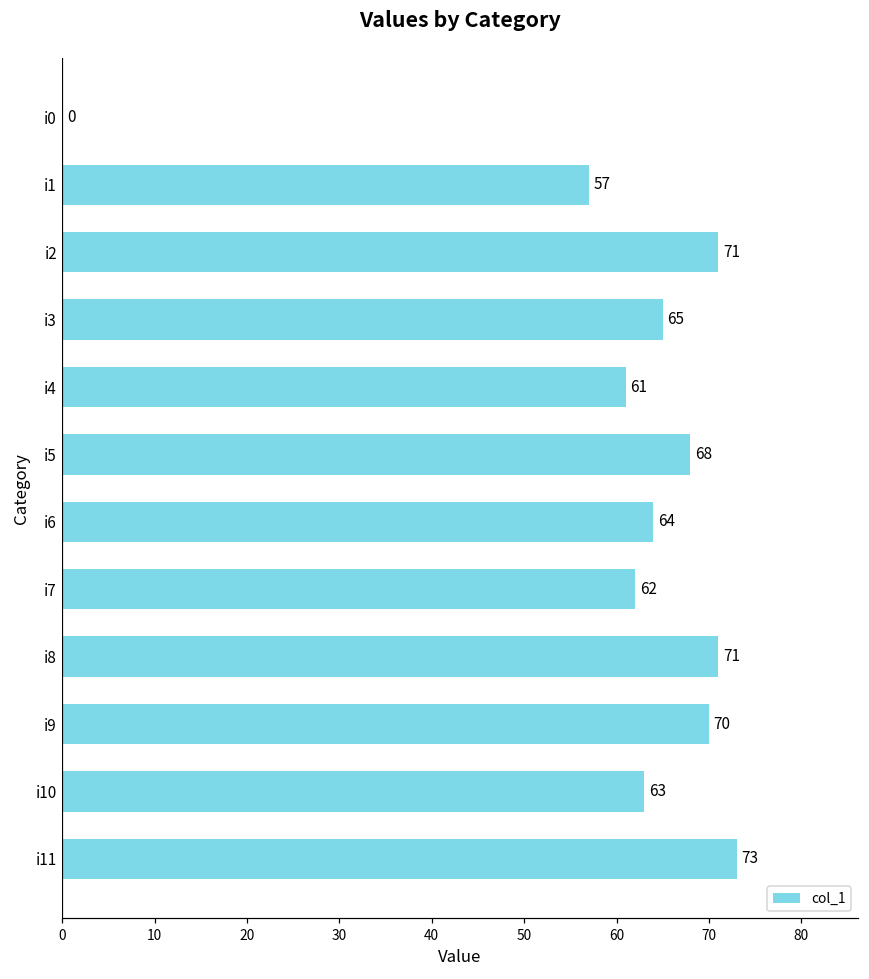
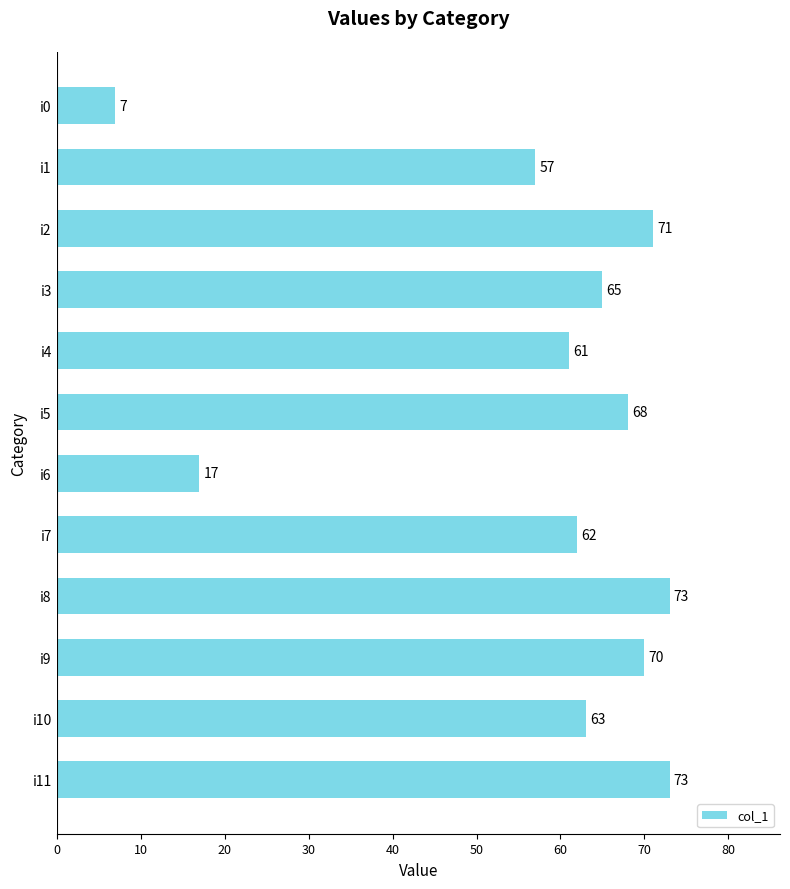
i0: 0 -> 7
i6: 64 -> 17
i8: 71 -> 73
